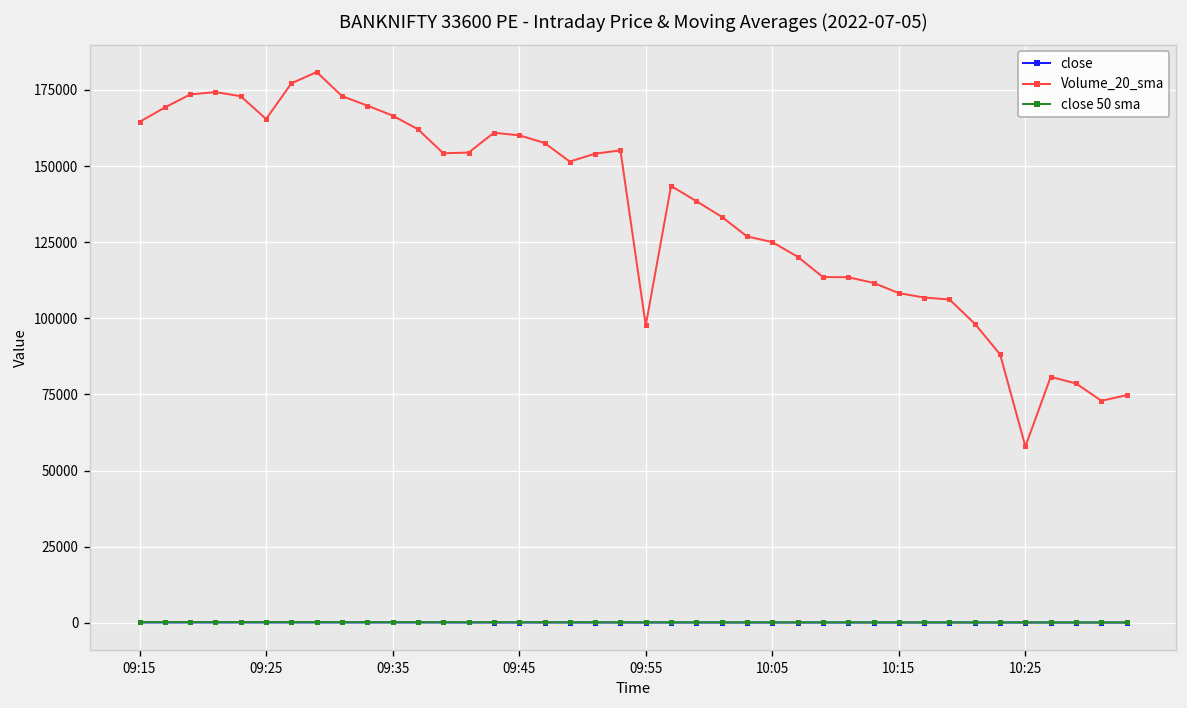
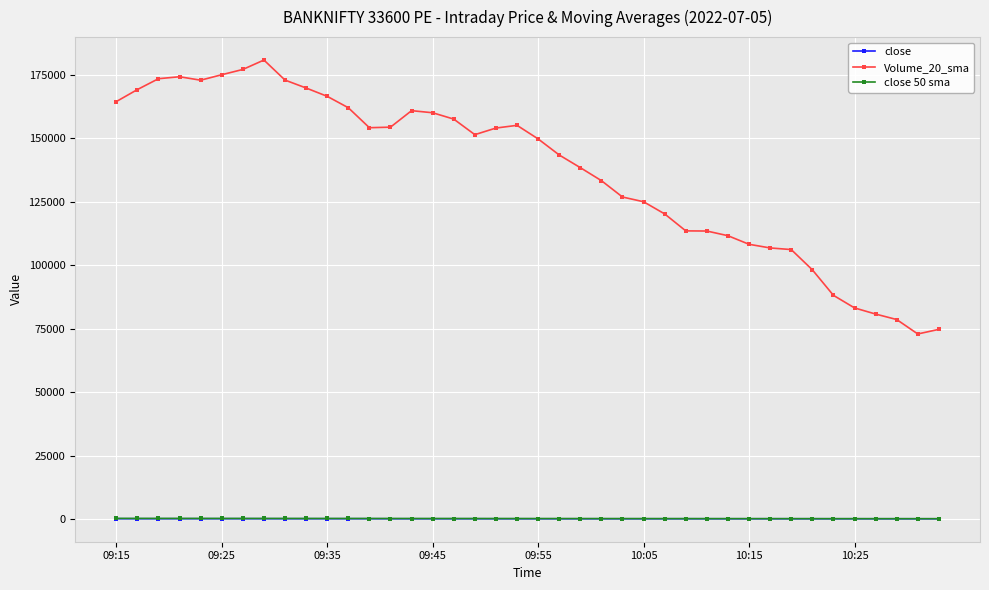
Volume_20_sma, 09:25: 165000 -> 175000
Volume_20_sma, 09:55: 98000 -> 150000
Volume_20_sma, 10:25: 58000 -> 83000
